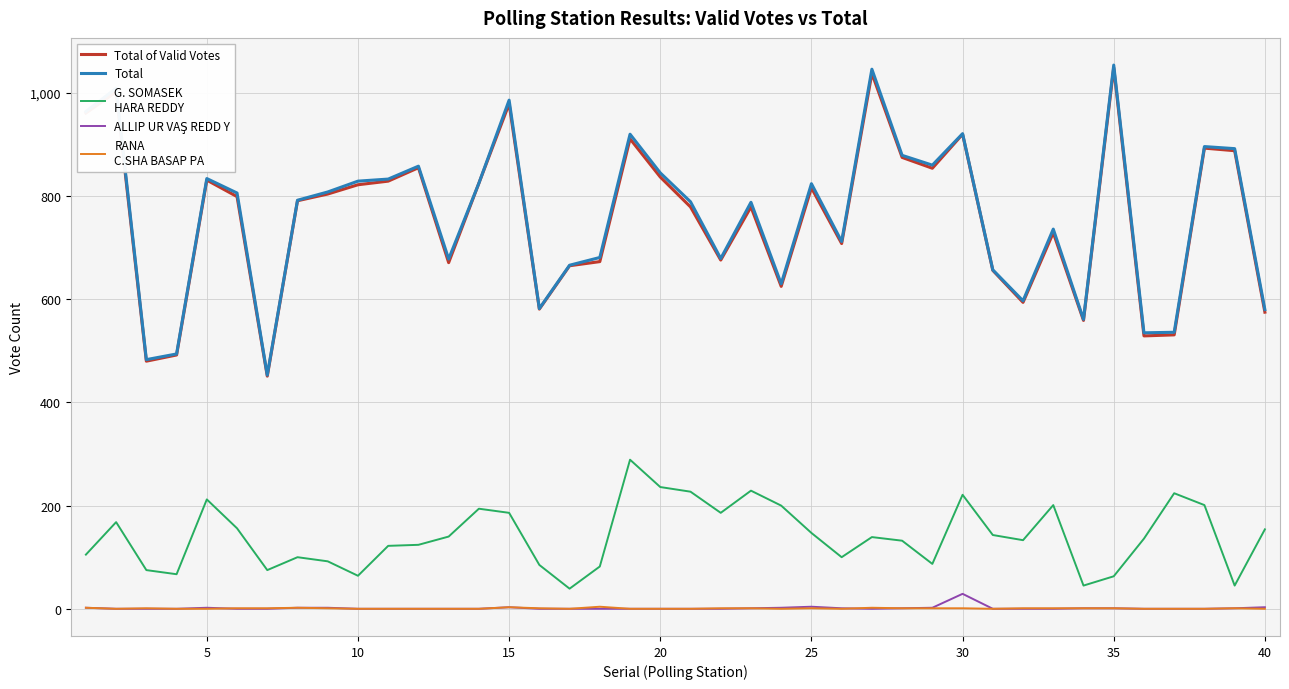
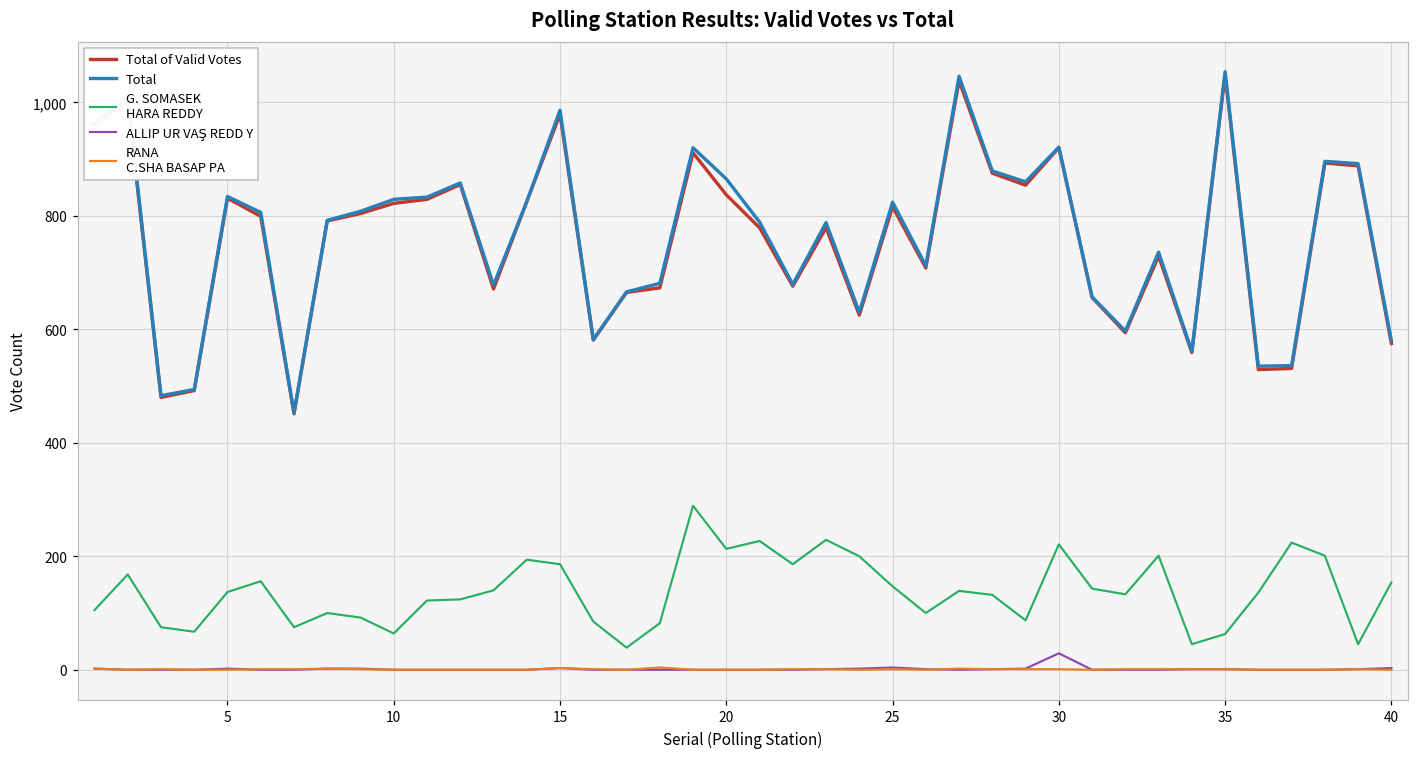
G. SOMASEK HARA REDDY, 5: 210 -> 140
Total, 20: 850 -> 870
G. SOMASEK HARA REDDY, 20: 240 -> 210
